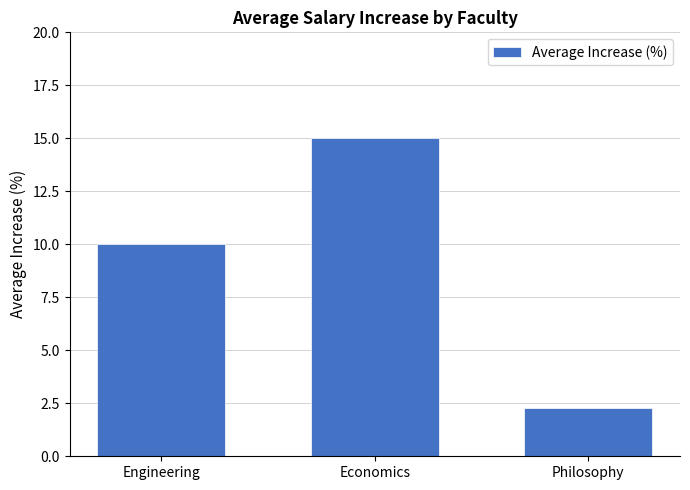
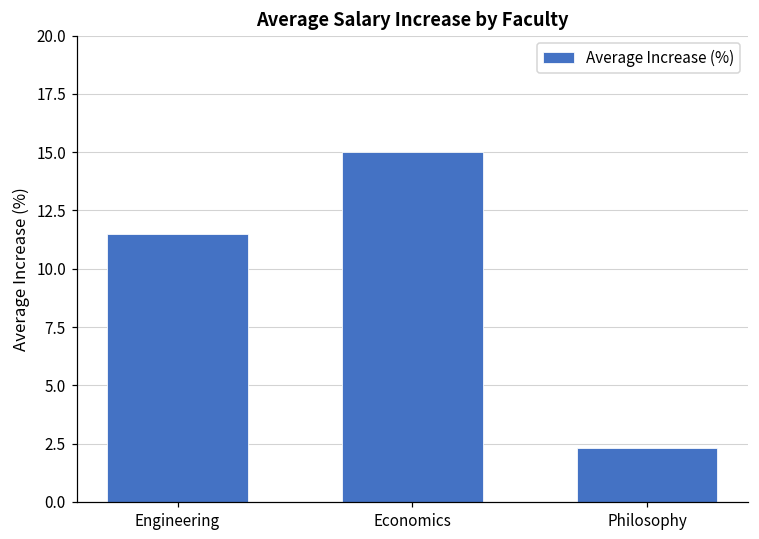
Engineering: 10.0 -> 11.5
